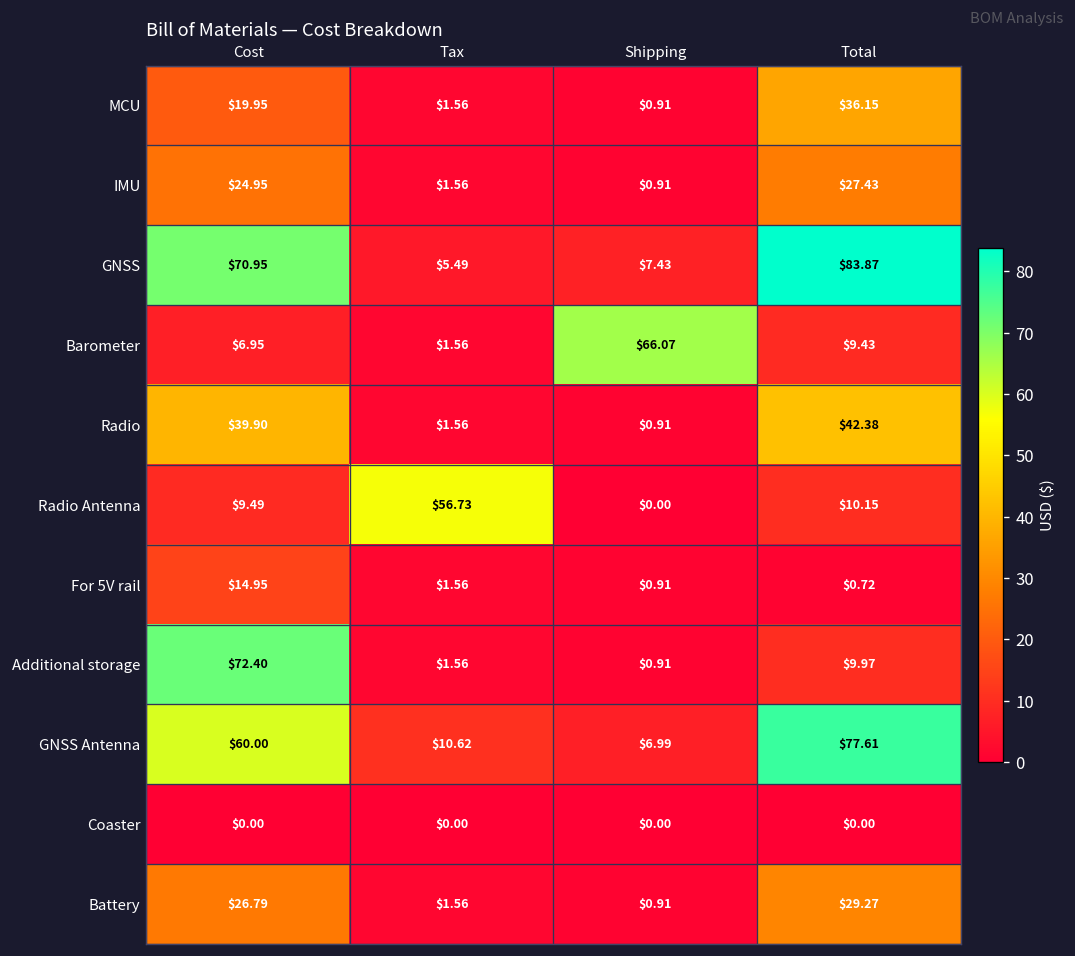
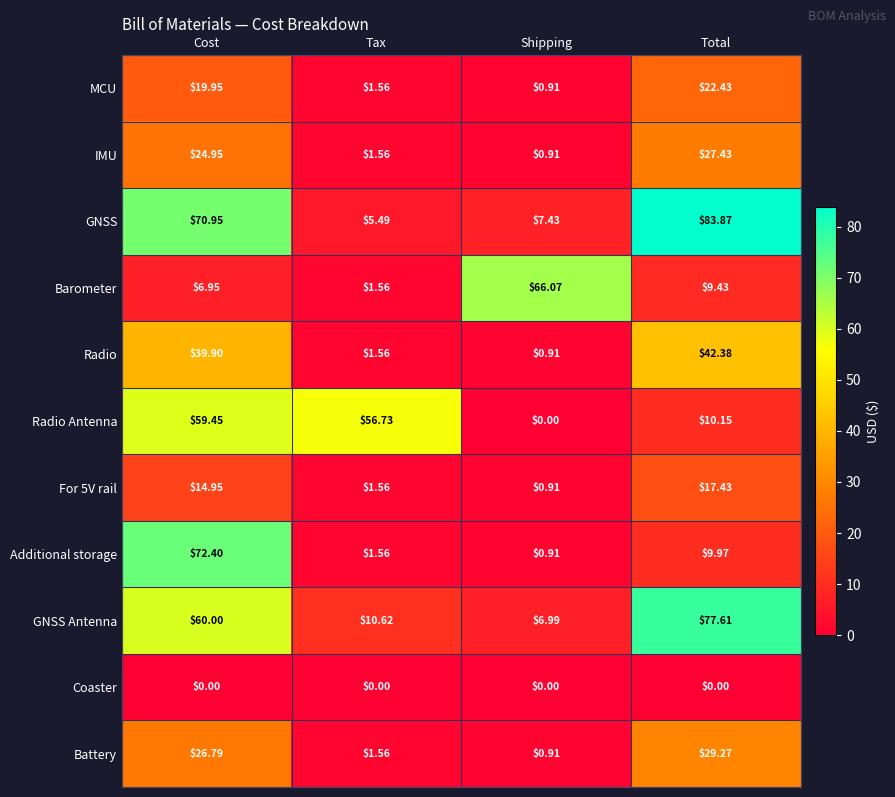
MCU, Total: $36.15 -> $22.43
Radio Antenna, Cost: $9.49 -> $59.45
For 5V rail, Total: $0.72 -> $17.43
